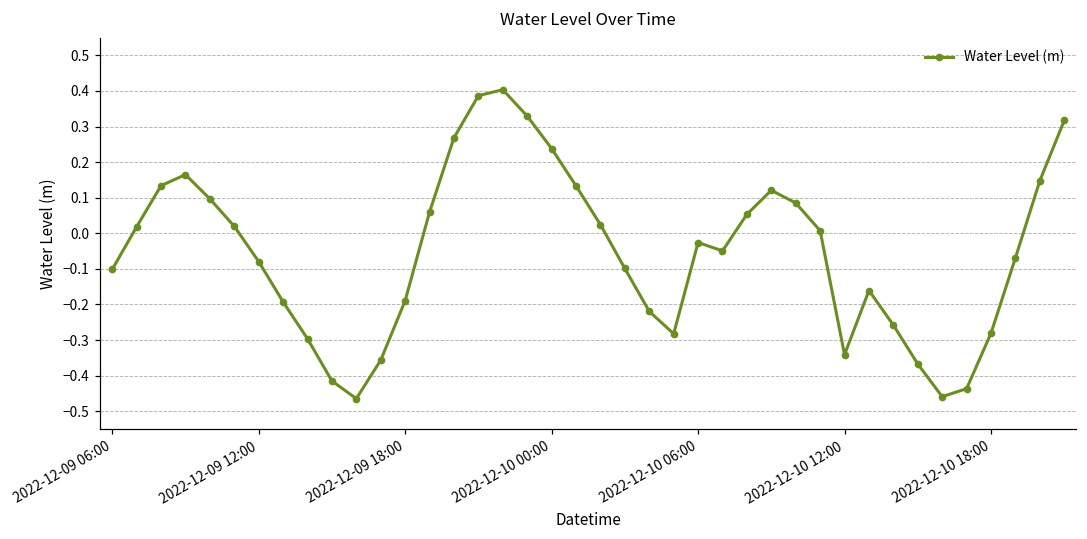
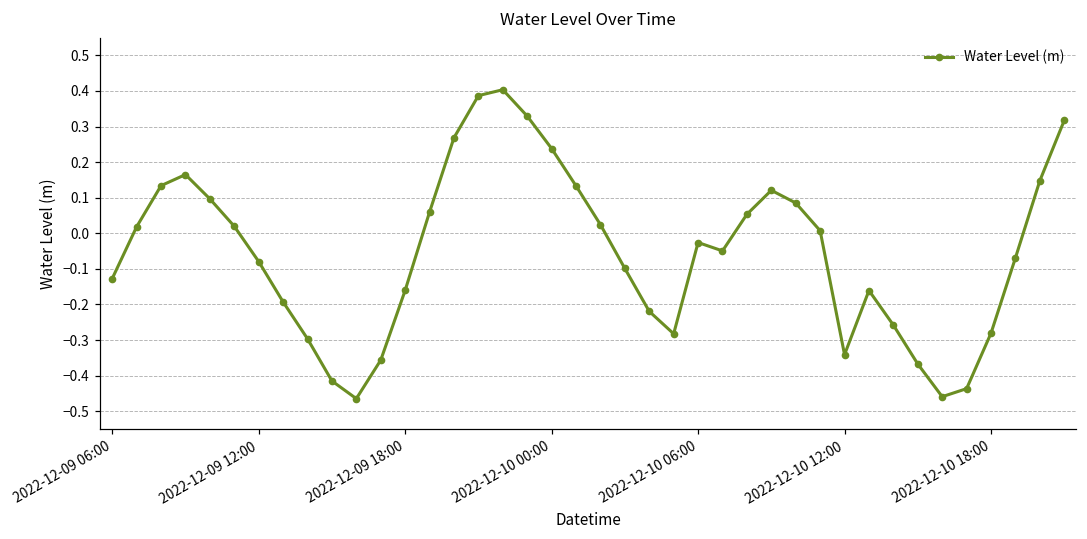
2022-12-09 06:00: -0.10 -> -0.13
2022-12-09 18:00: -0.19 -> -0.16
